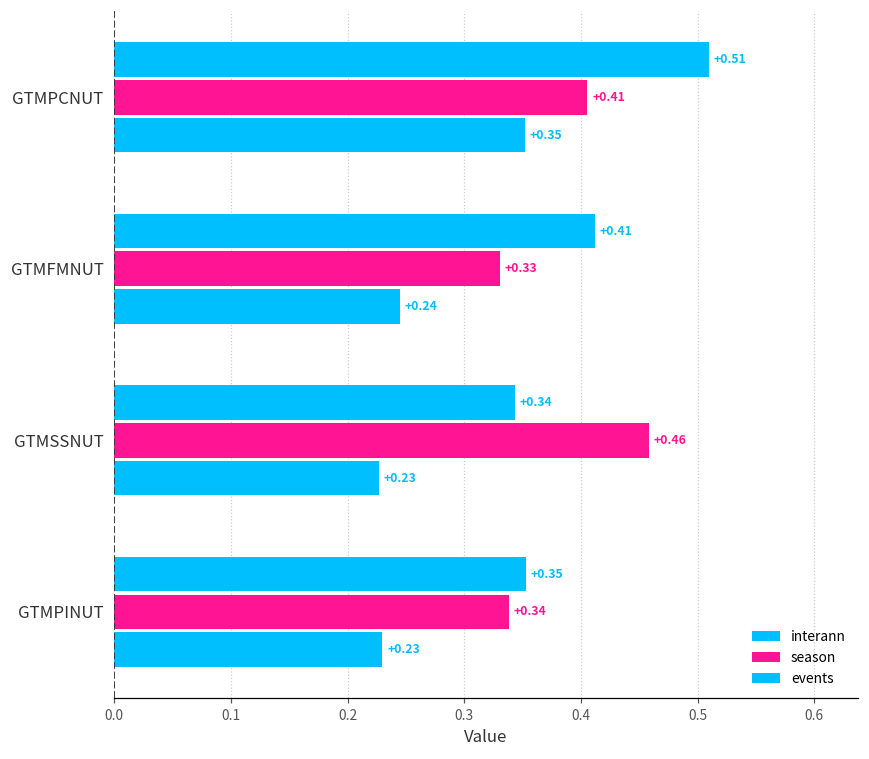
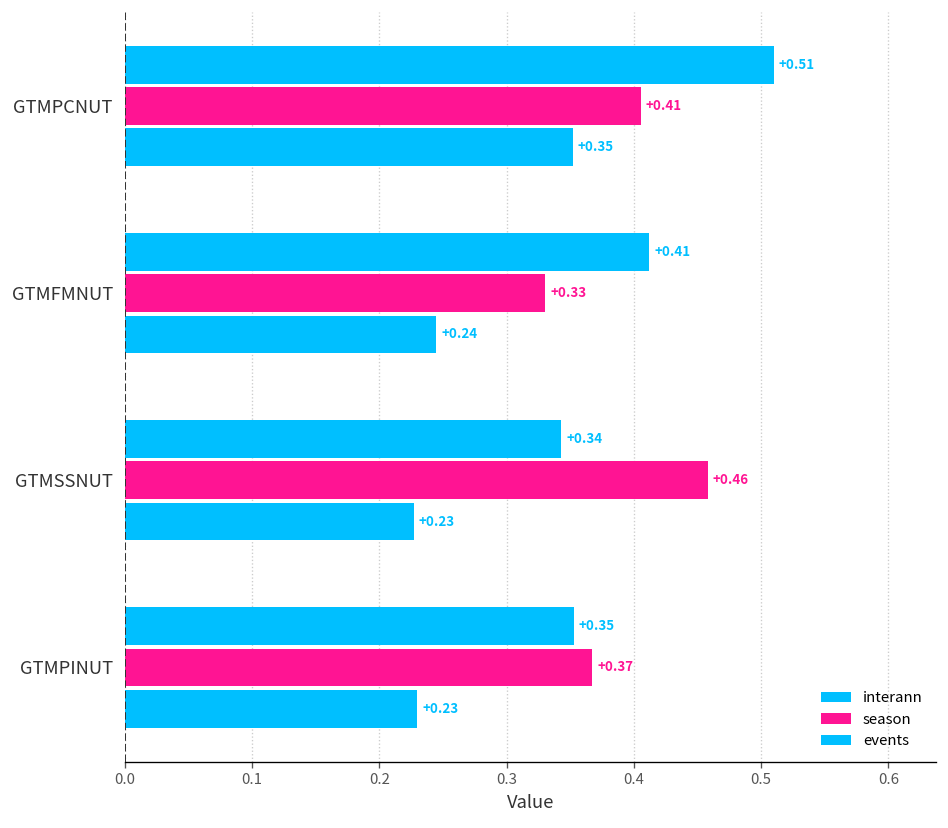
season, GTMPINUT: +0.34 -> +0.37
